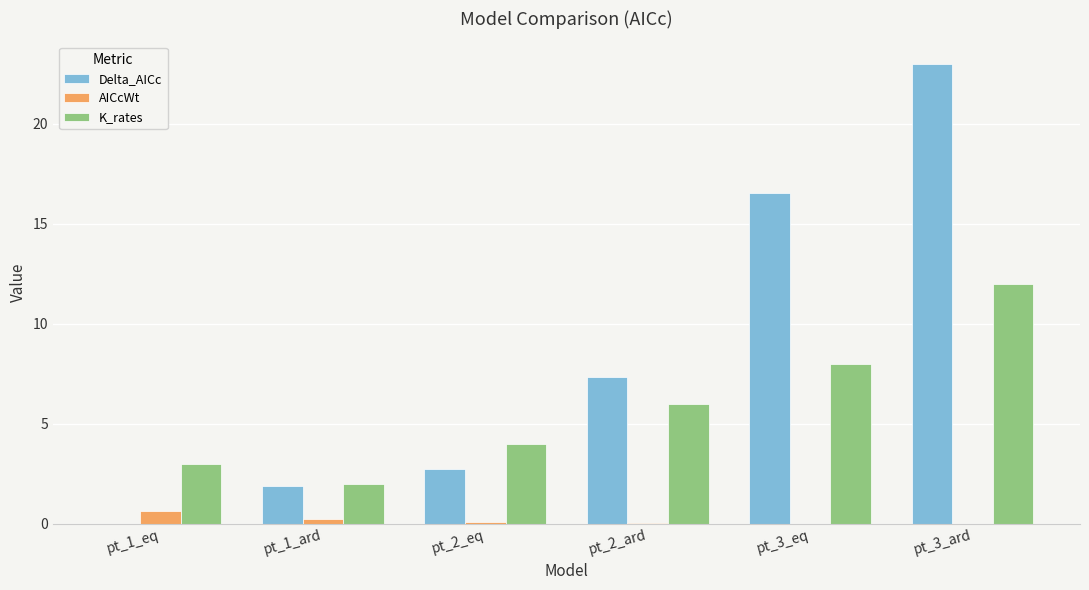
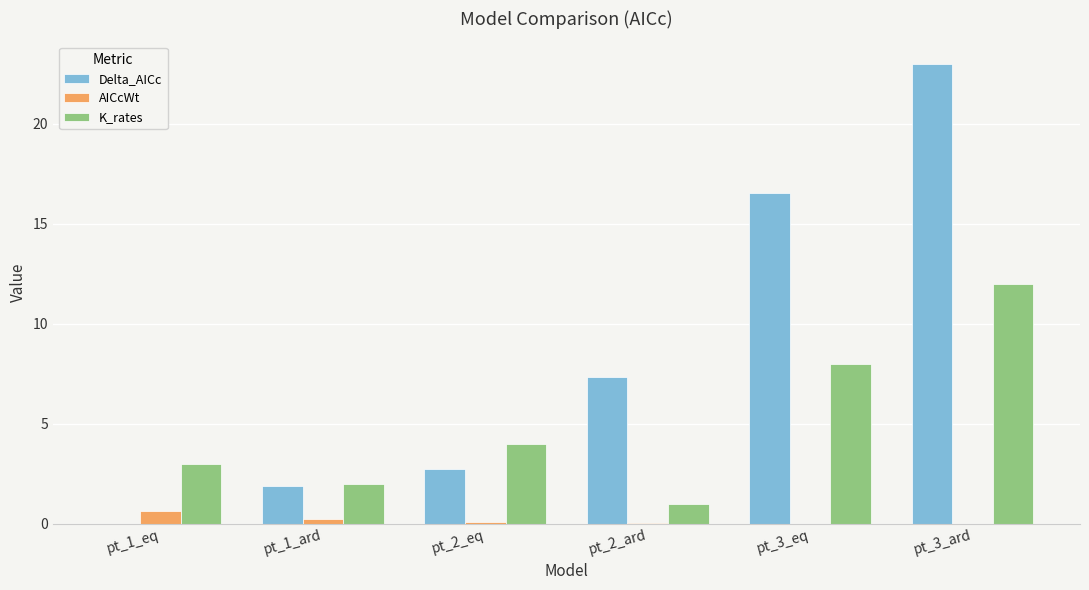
K_rates, pt_2_ard: 6 -> 1
